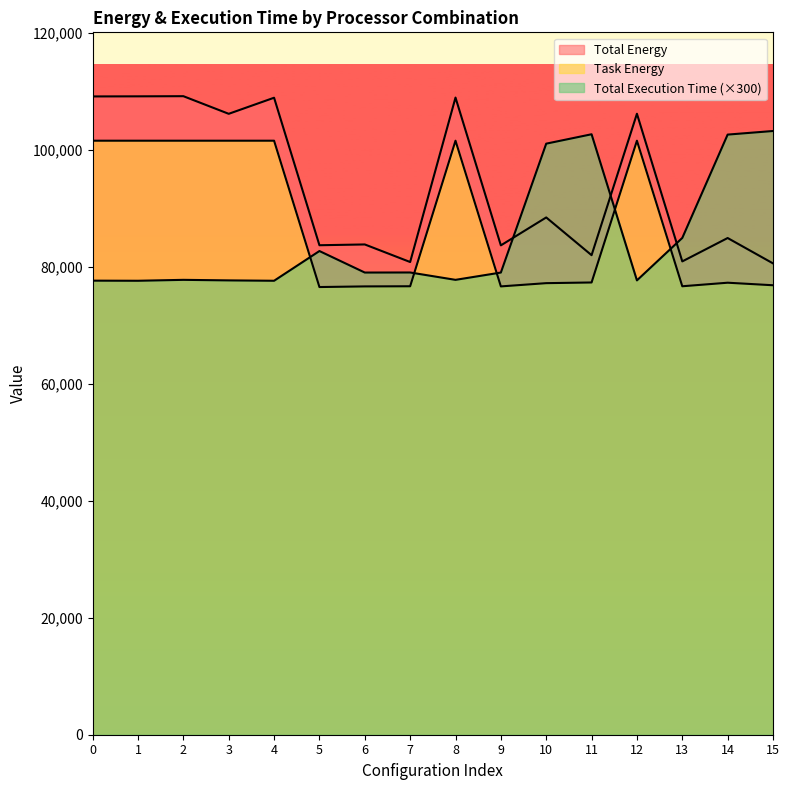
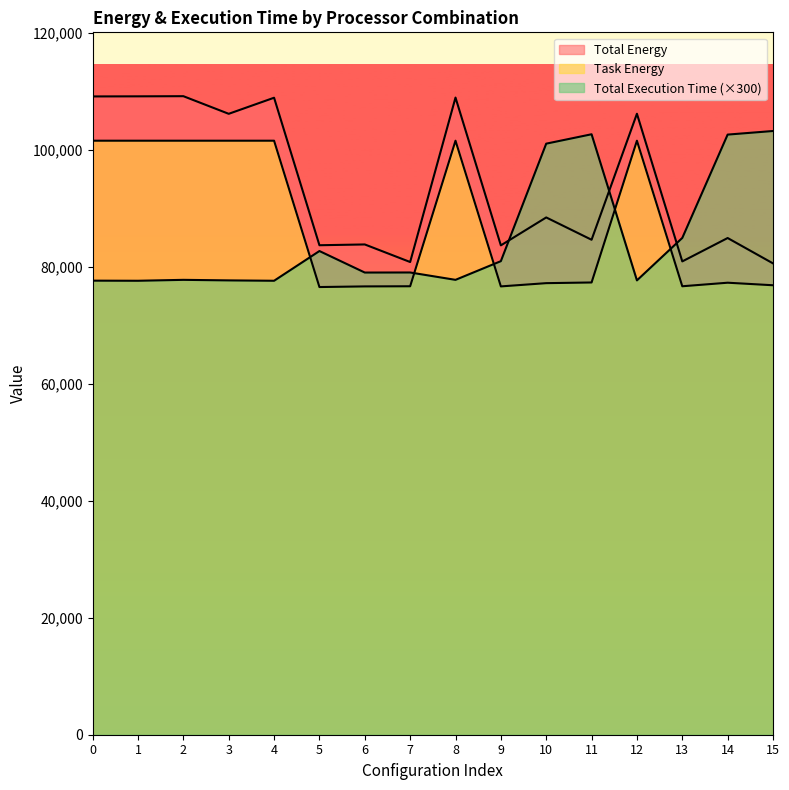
Total Execution Time (×300), 9: 79,000 -> 81,000
Total Energy, 11: 82,000 -> 85,000
